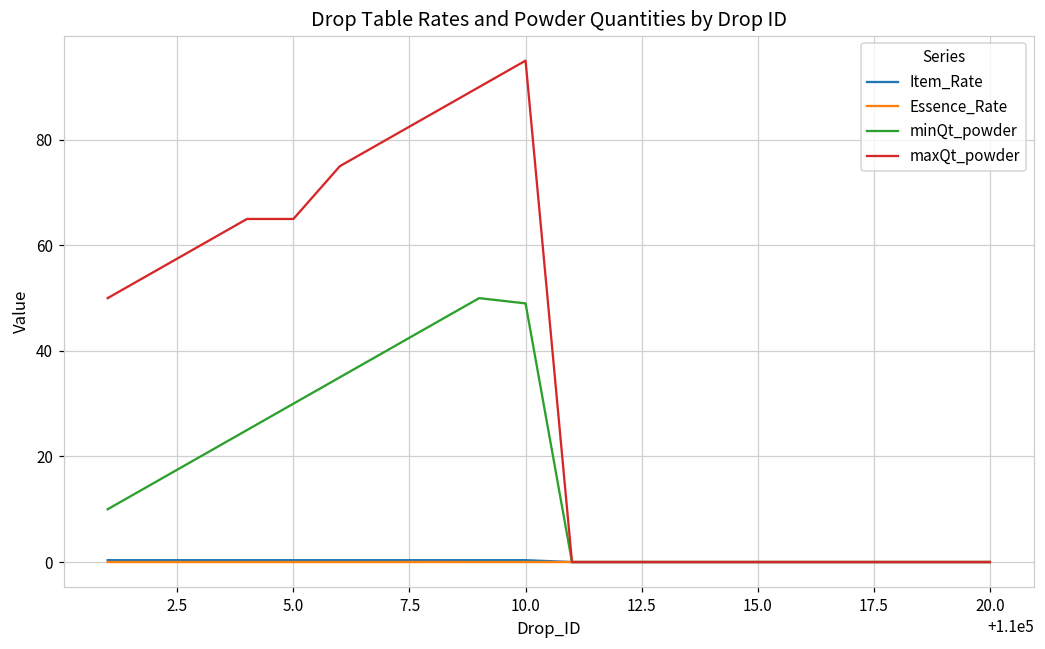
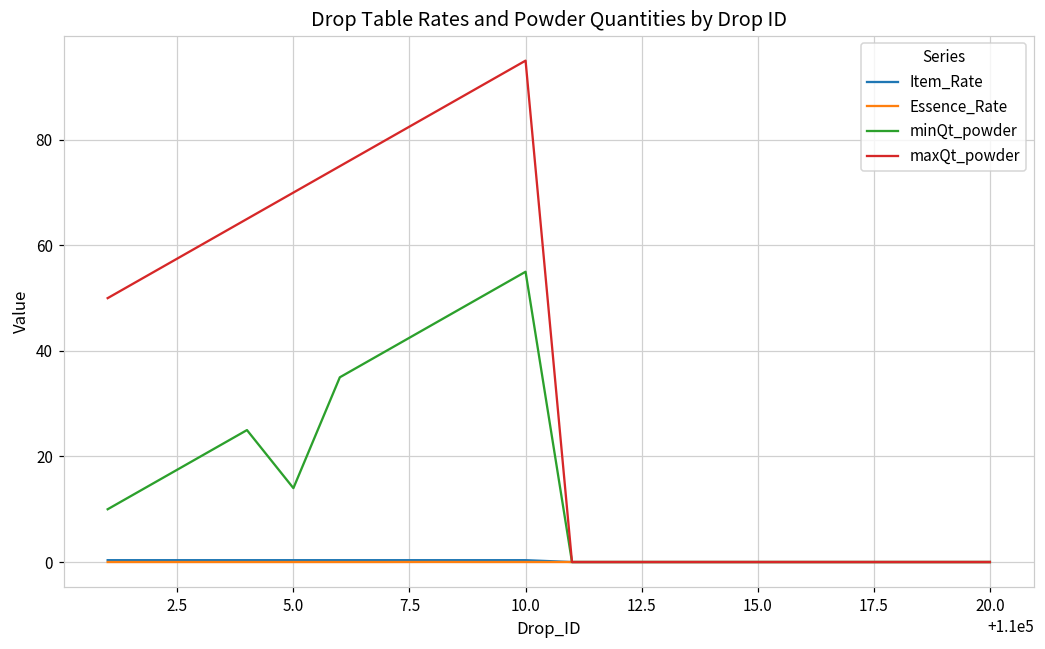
minQt_powder, 5.0: 30 -> 14
maxQt_powder, 5.0: 65 -> 70
minQt_powder, 10.0: 49 -> 55
